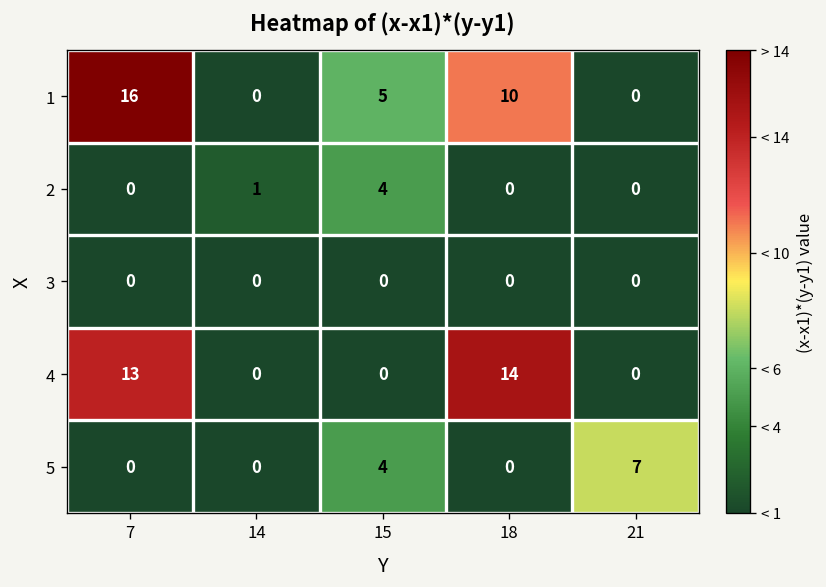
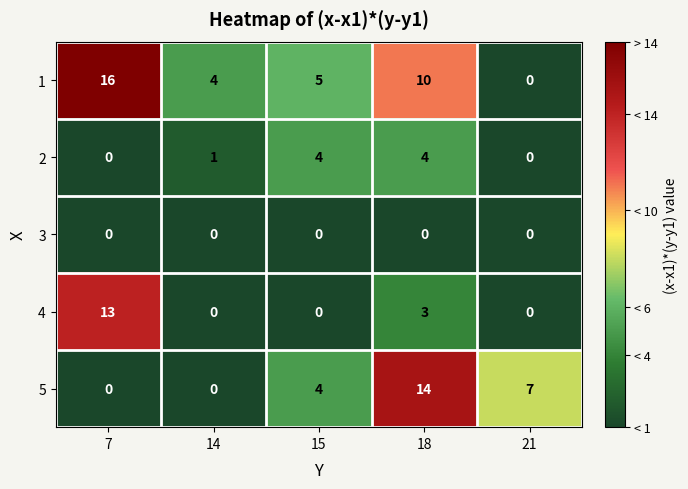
1, 14: 0 -> 4
2, 18: 0 -> 4
4, 18: 14 -> 3
5, 18: 0 -> 14
